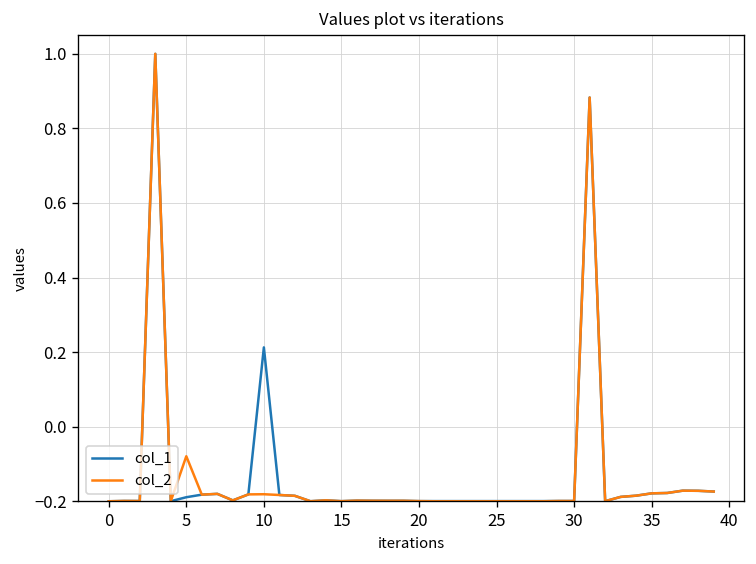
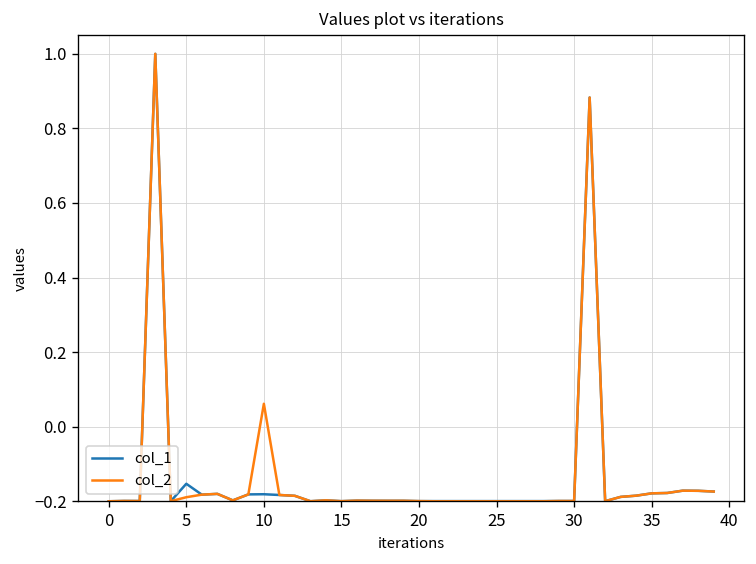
col_1, 5: -0.19 -> -0.15
col_2, 5: -0.08 -> -0.19
col_1, 10: 0.21 -> -0.18
col_2, 10: -0.18 -> 0.06
